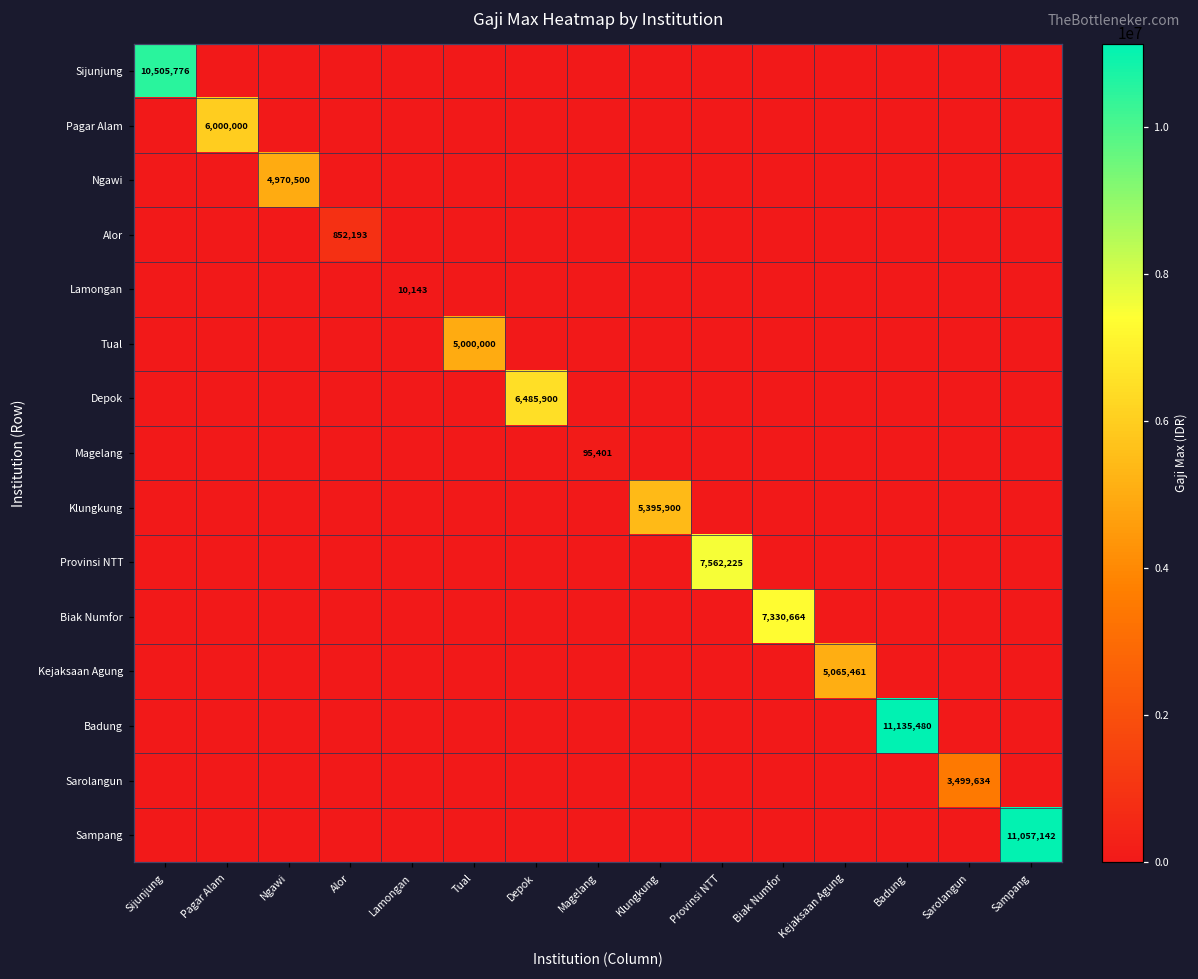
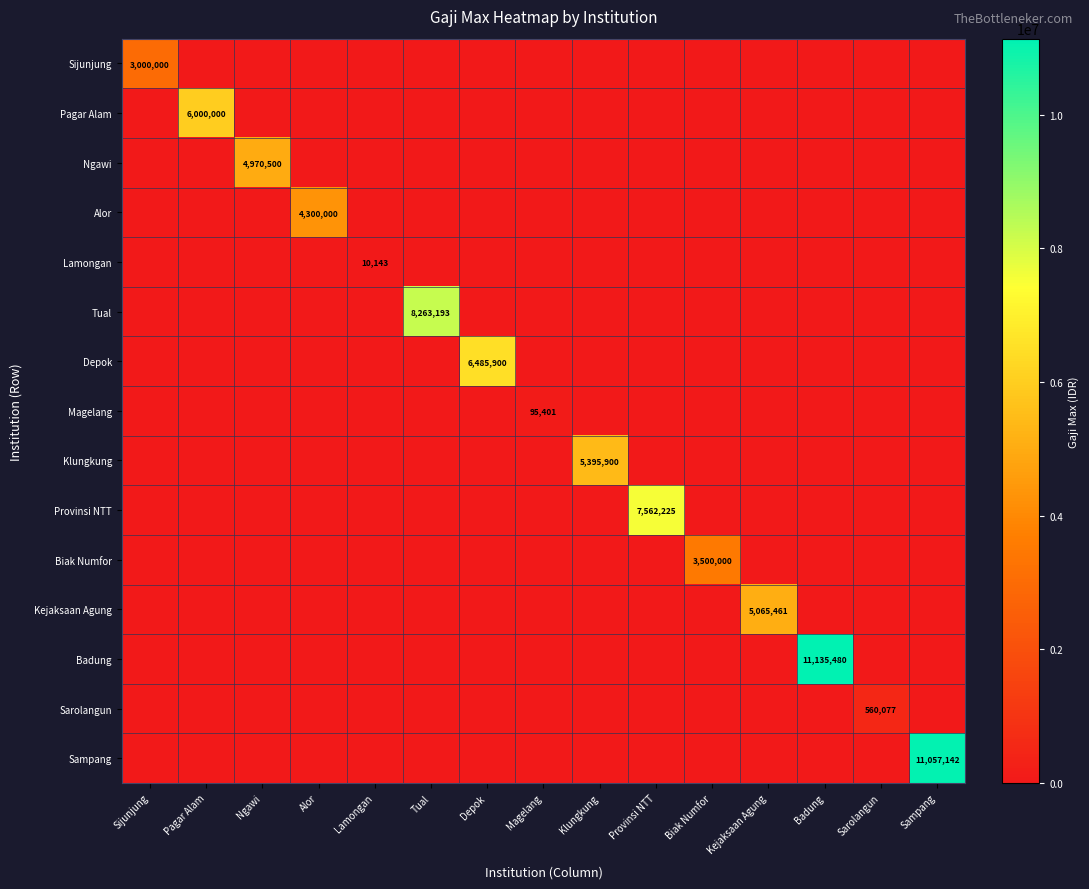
Sijunjung, Sijunjung: 10,505,776 -> 3,000,000
Alor, Alor: 852,193 -> 4,300,000
Tual, Tual: 5,000,000 -> 8,263,193
Biak Numfor, Biak Numfor: 7,330,664 -> 3,500,000
Sarolangun, Sarolangun: 3,499,634 -> 560,077
